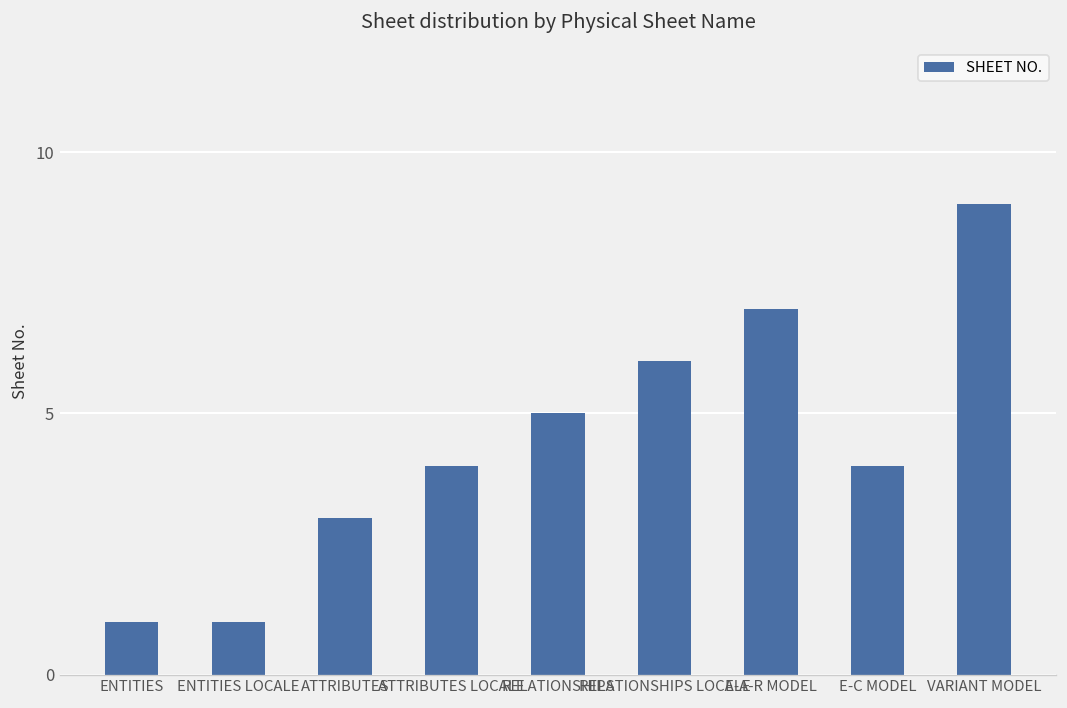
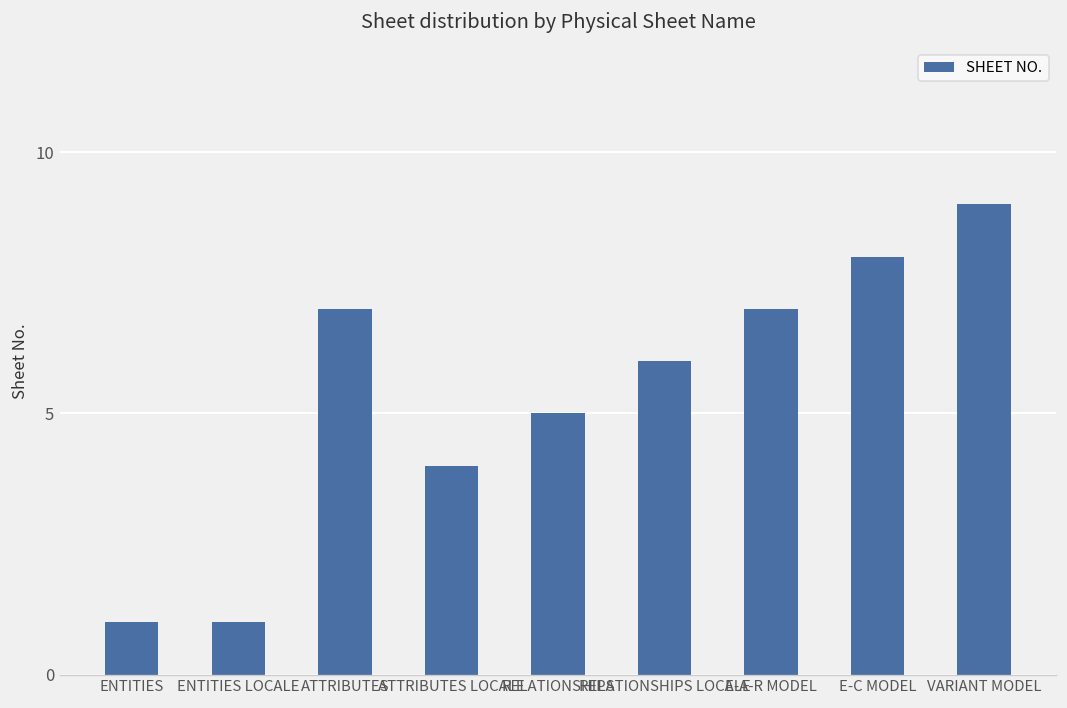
ATTRIBUTES: 3 -> 7
E-C MODEL: 4 -> 8
